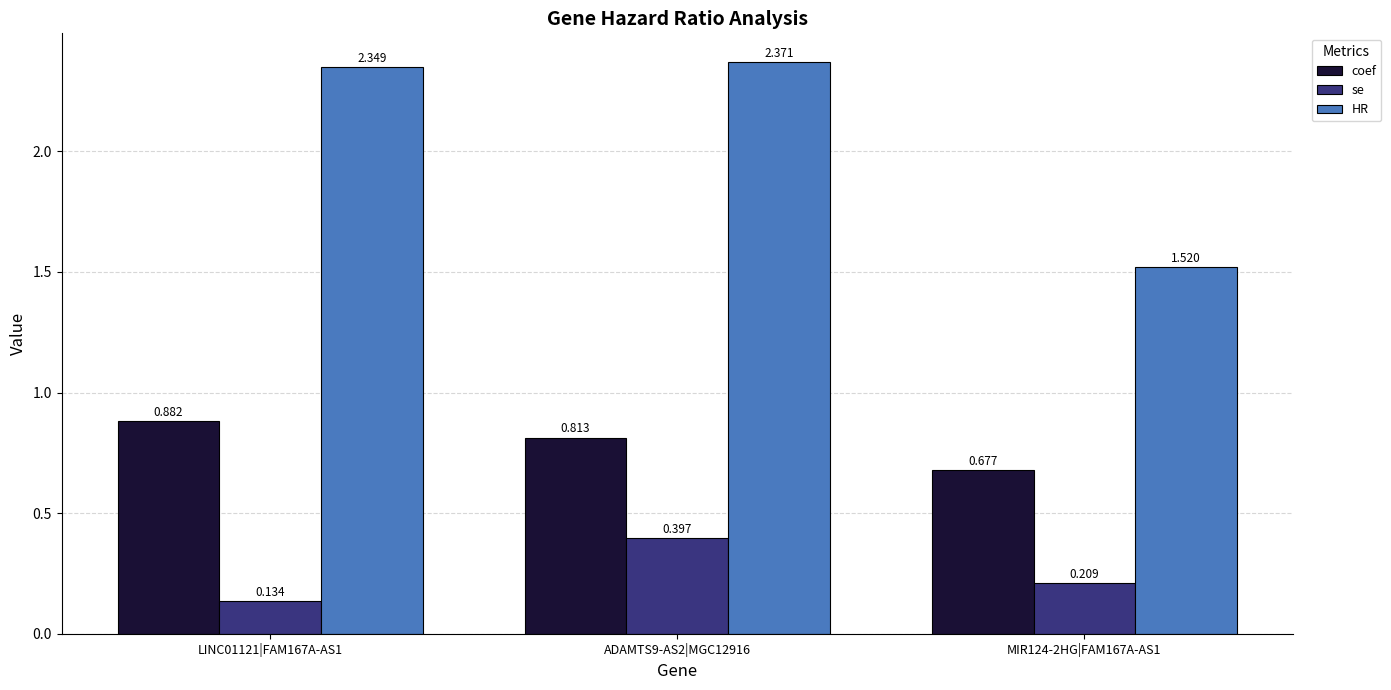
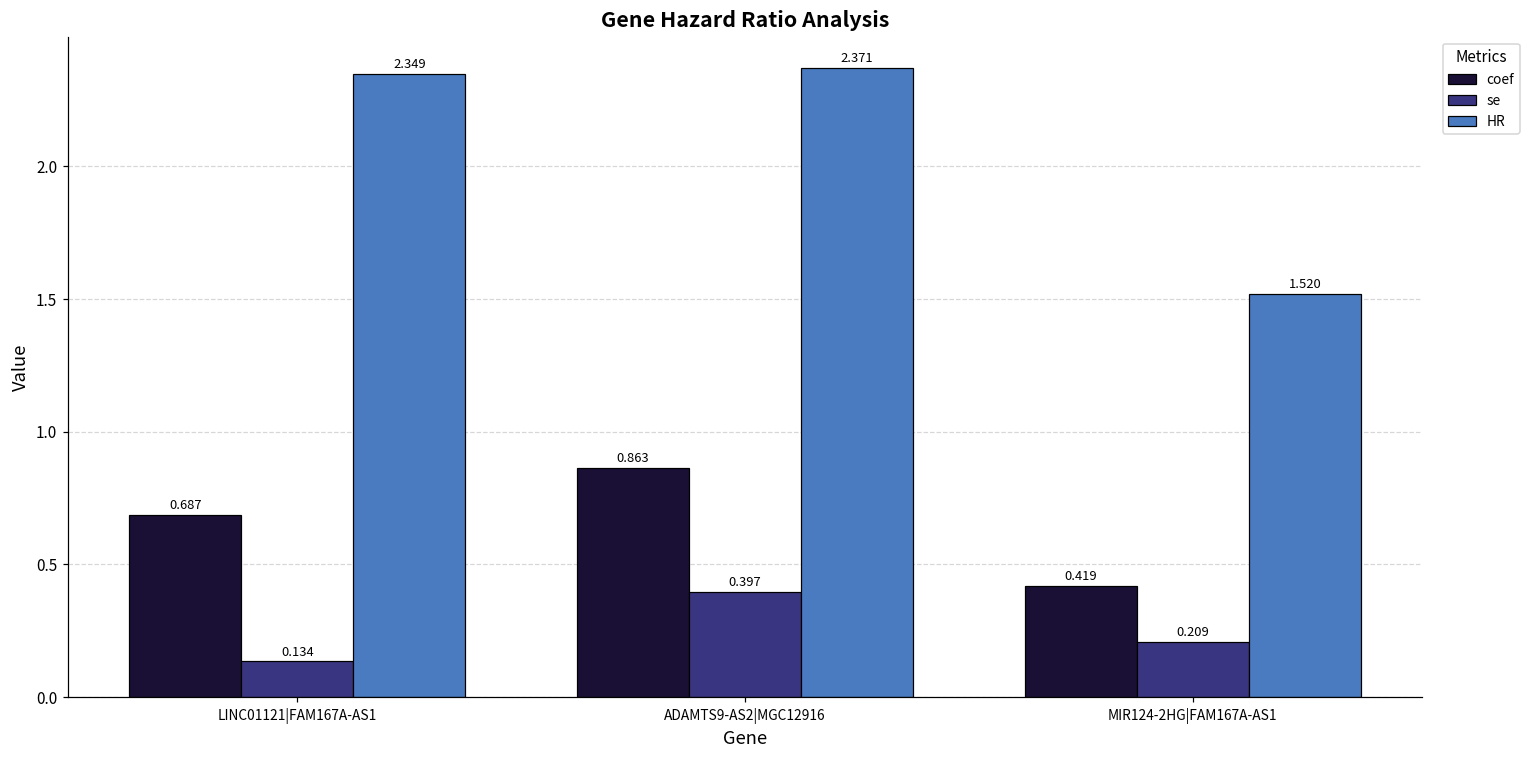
coef, LINC01121|FAM167A-AS1: 0.882 -> 0.687
coef, ADAMTS9-AS2|MGC12916: 0.813 -> 0.863
coef, MIR124-2HG|FAM167A-AS1: 0.677 -> 0.419
